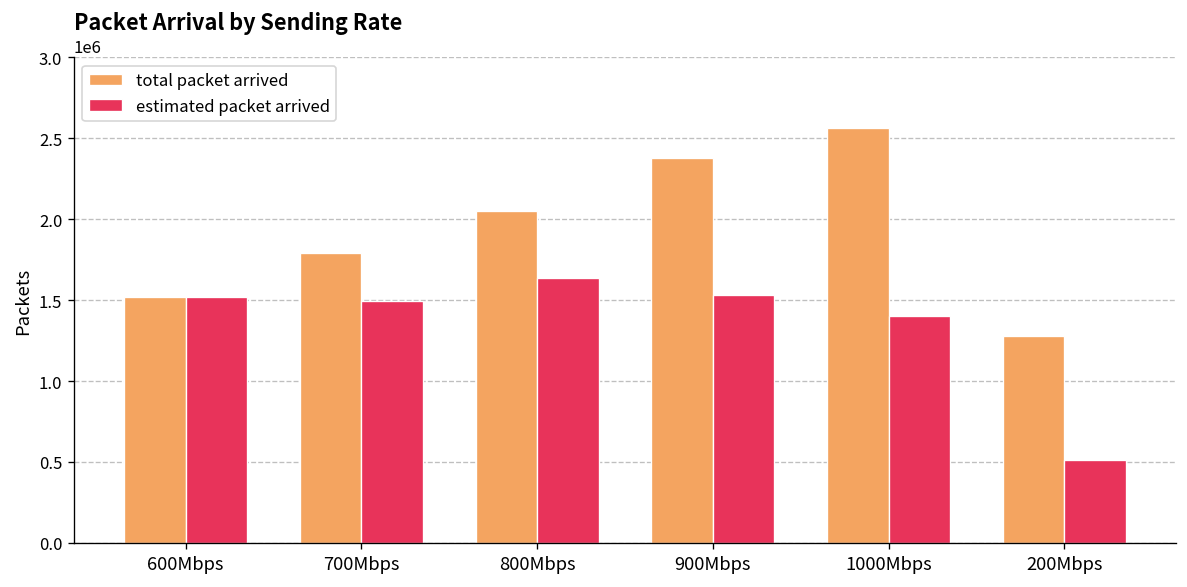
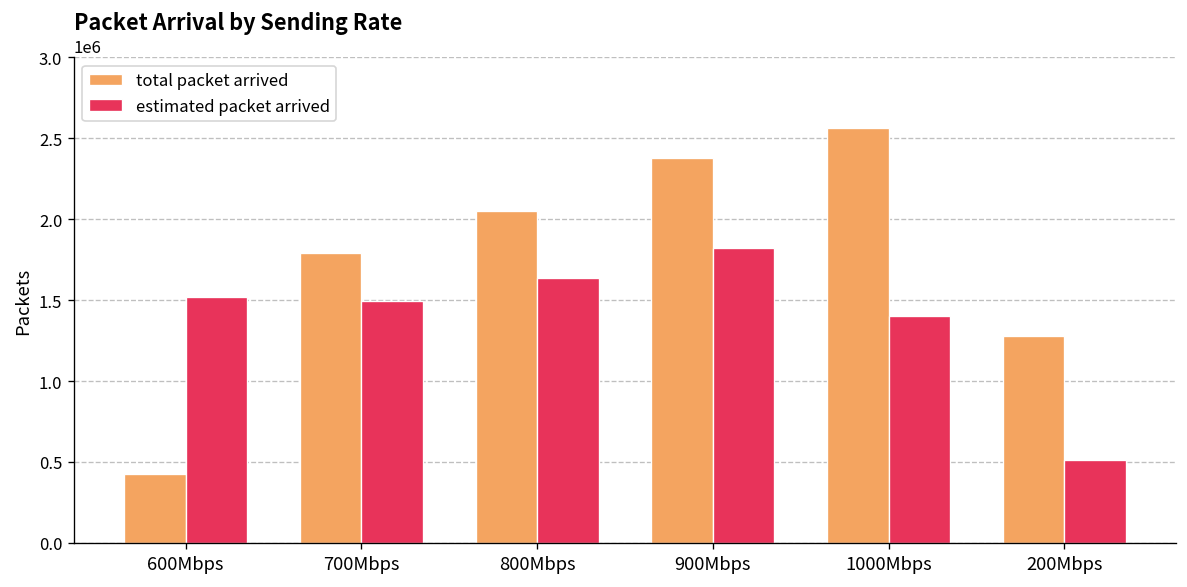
total packet arrived, 600Mbps: 1520000 -> 420000
estimated packet arrived, 900Mbps: 1530000 -> 1820000
